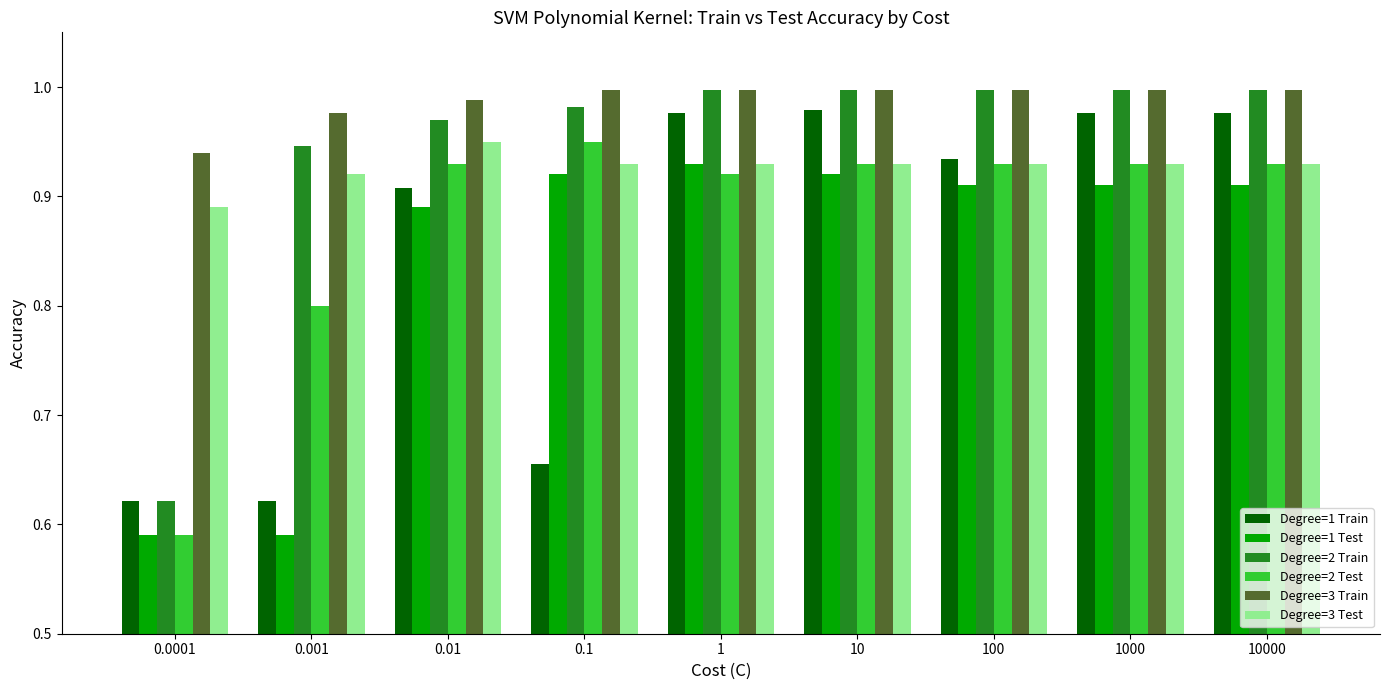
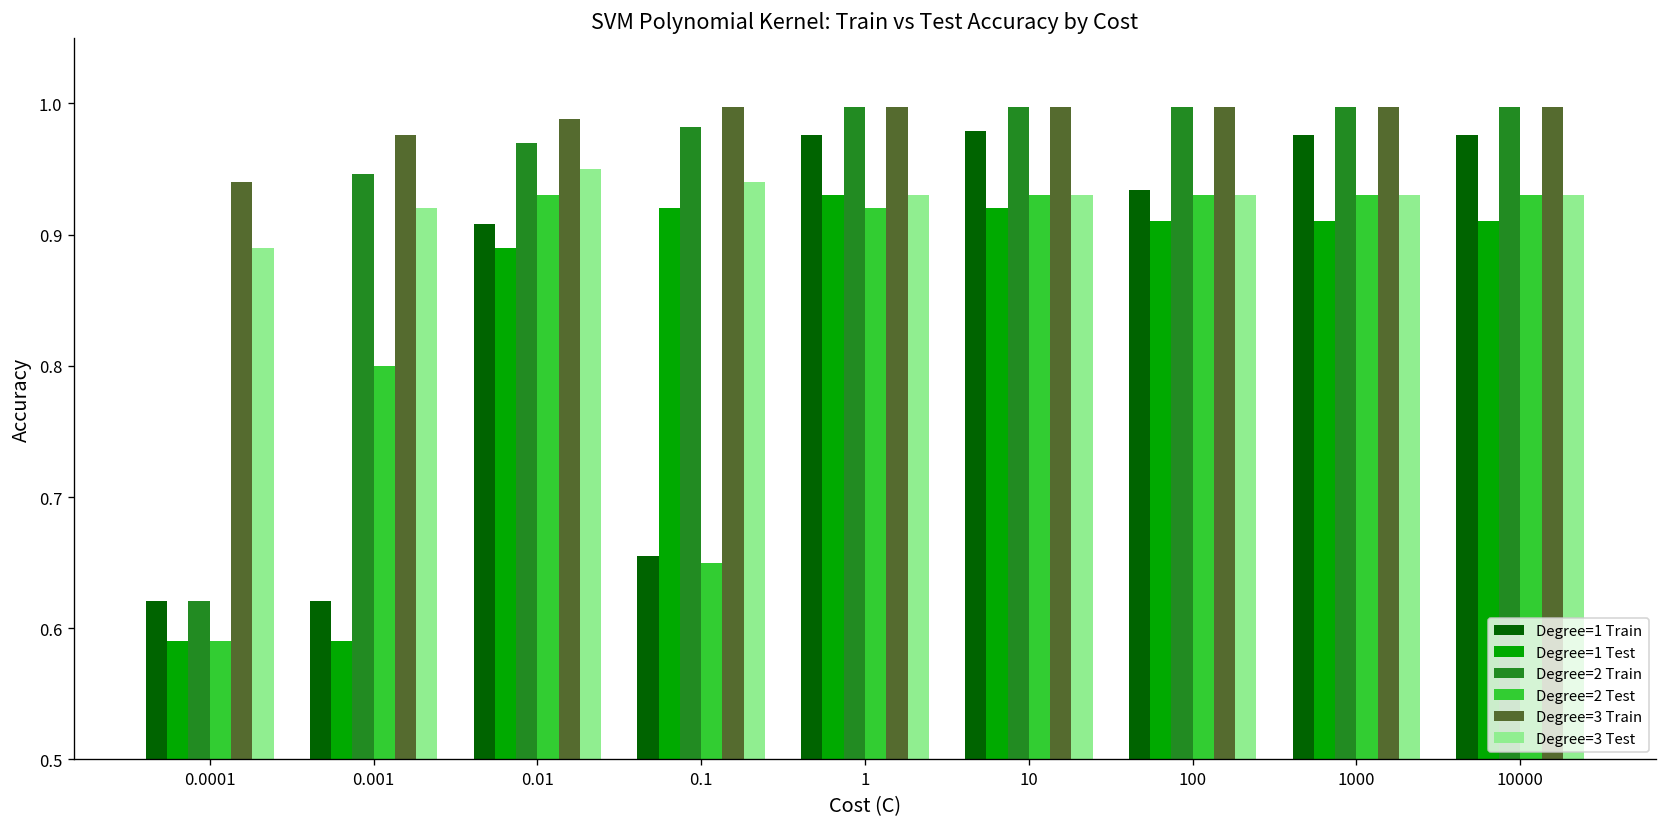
Degree=2 Test, 0.1: 0.95 -> 0.65
Degree=3 Test, 0.1: 0.93 -> 0.94
